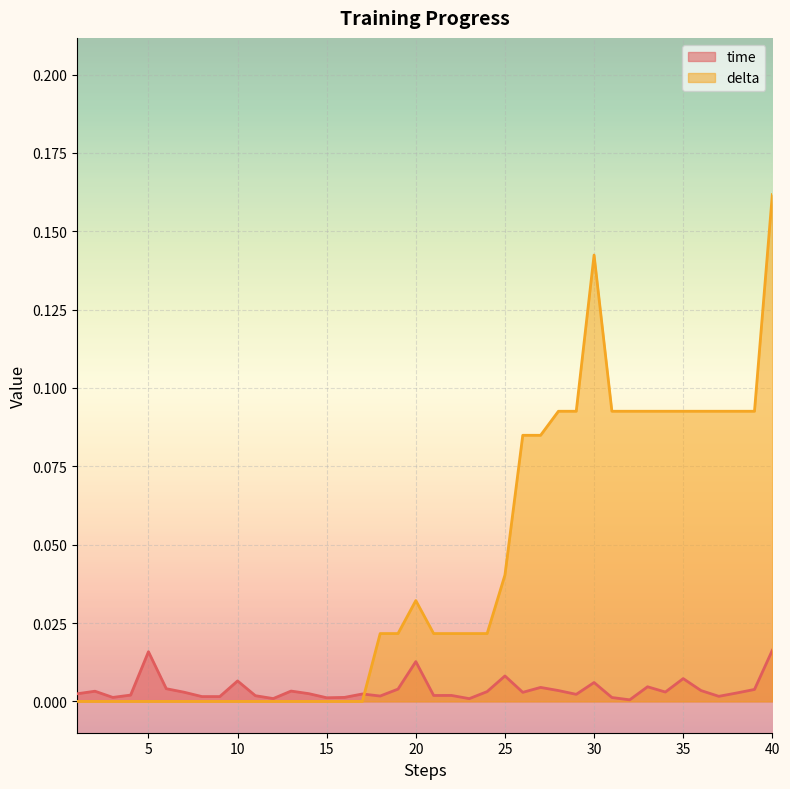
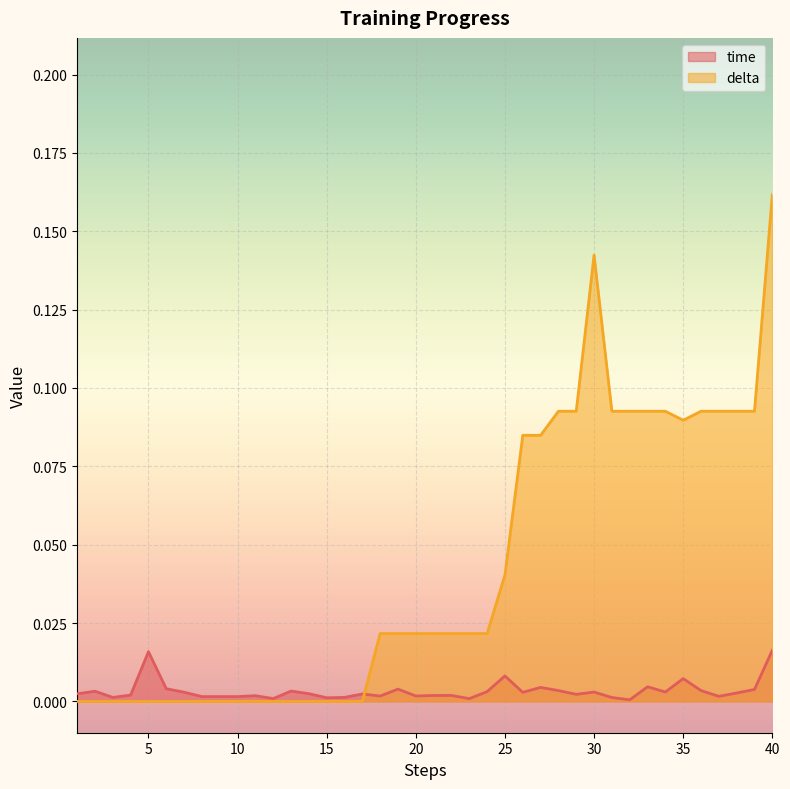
time, 10: 0.007 -> 0.002
time, 20: 0.013 -> 0.002
delta, 20: 0.032 -> 0.022
time, 30: 0.006 -> 0.003
delta, 35: 0.093 -> 0.090
